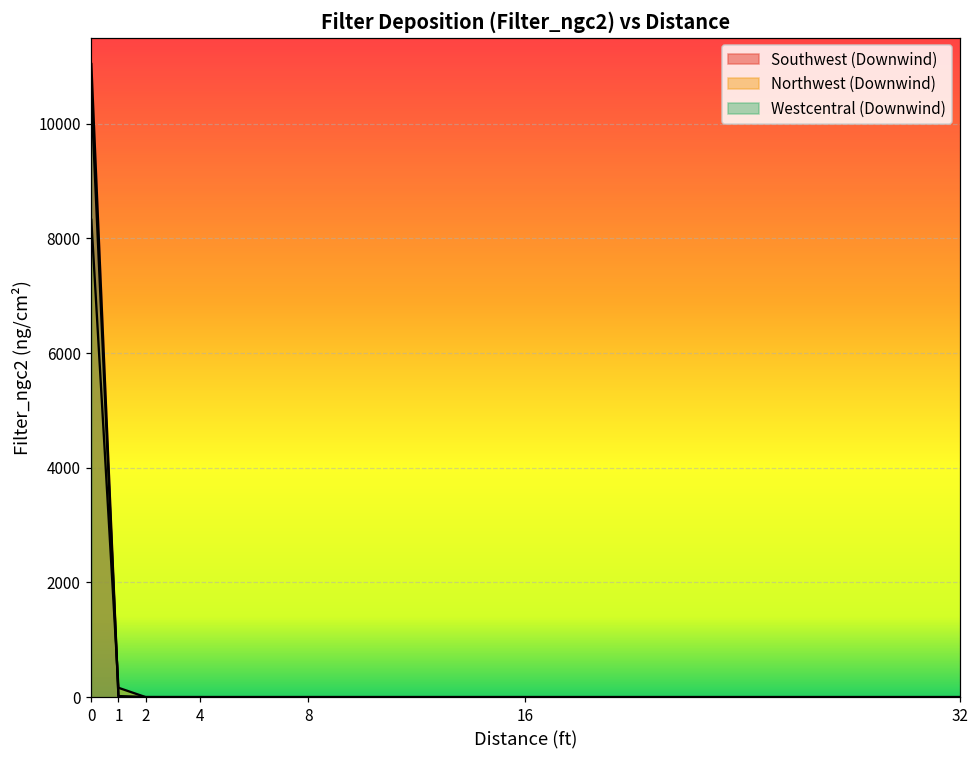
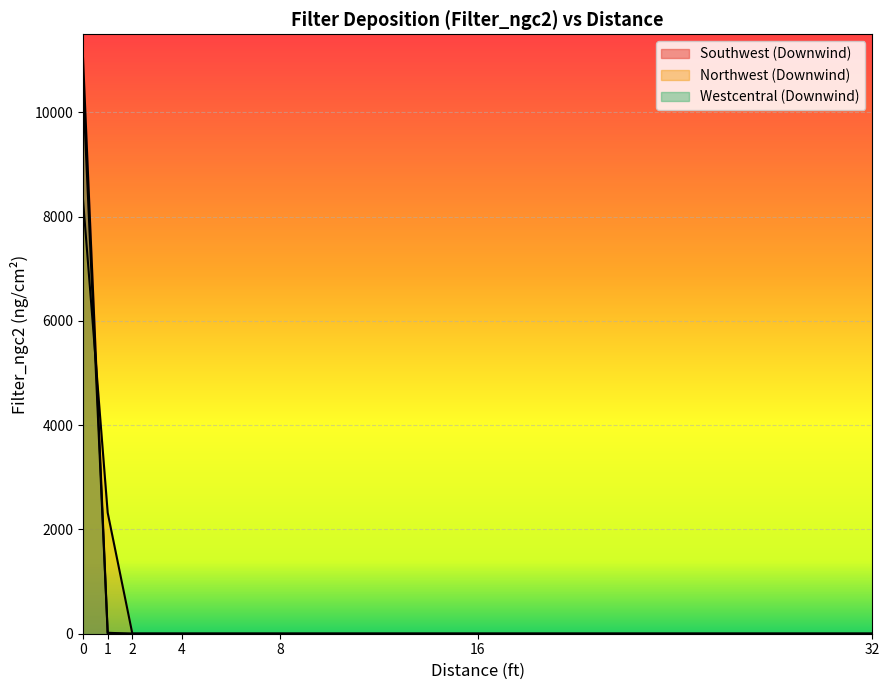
Northwest (Downwind), 1: 200 -> 2300
